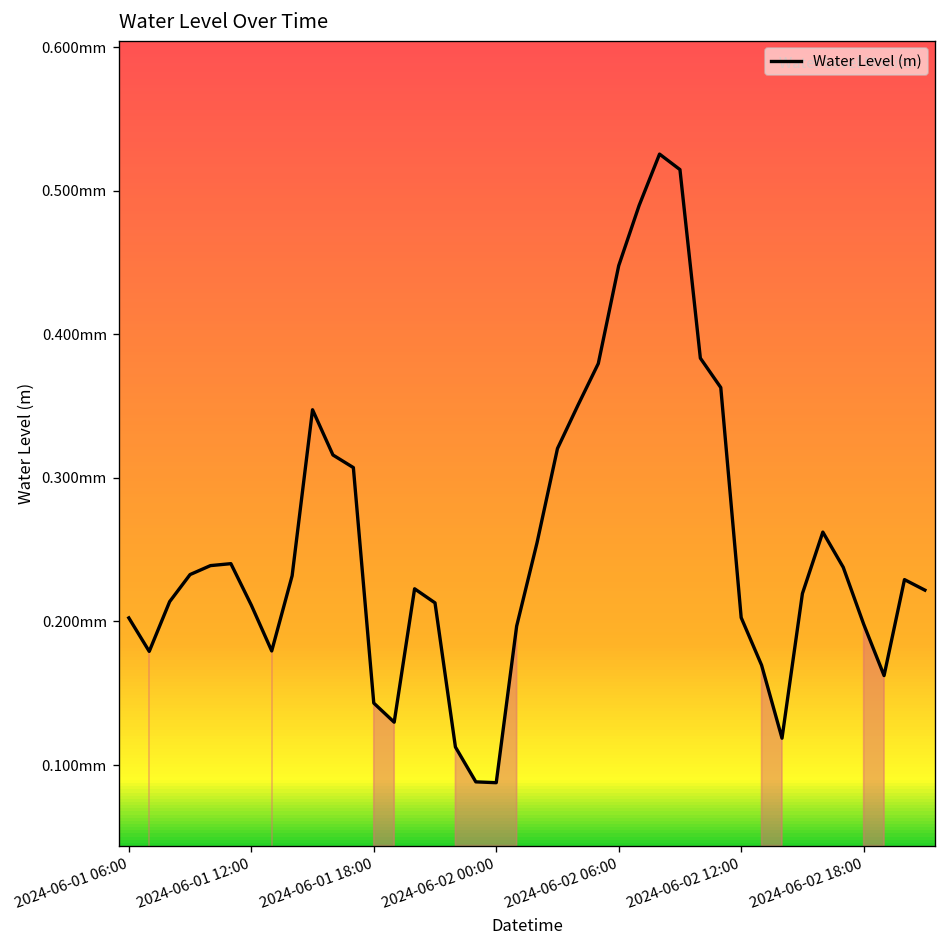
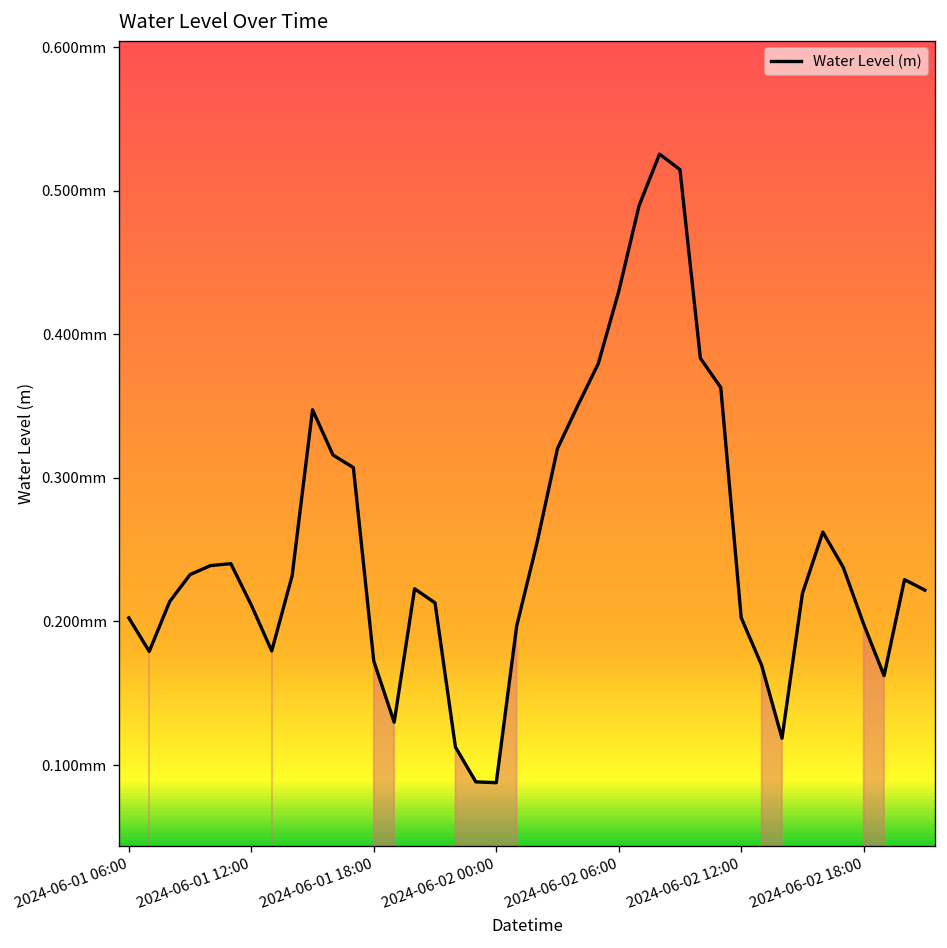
2024-06-01 18:00: 0.143mm -> 0.172mm
2024-06-02 06:00: 0.448mm -> 0.430mm
